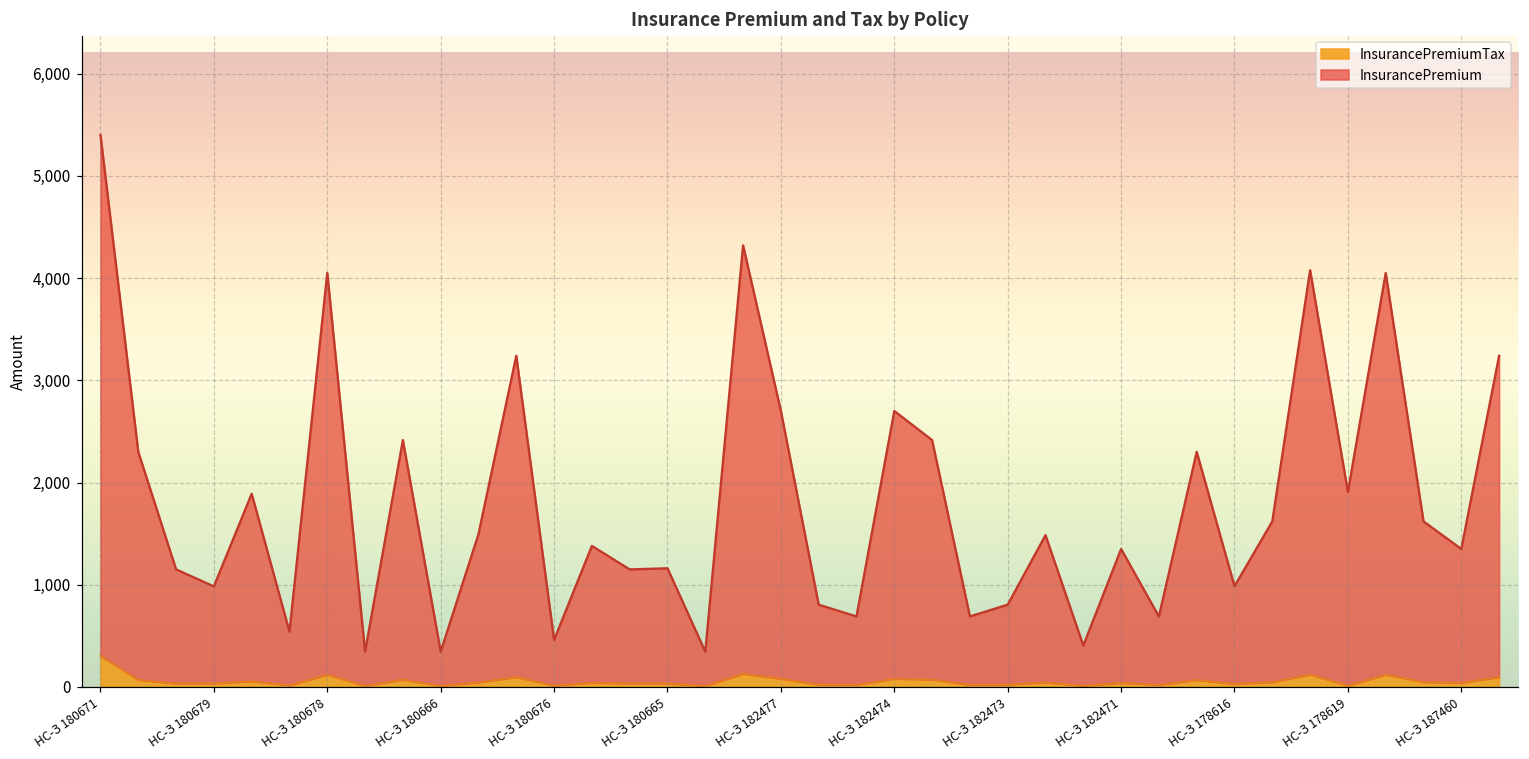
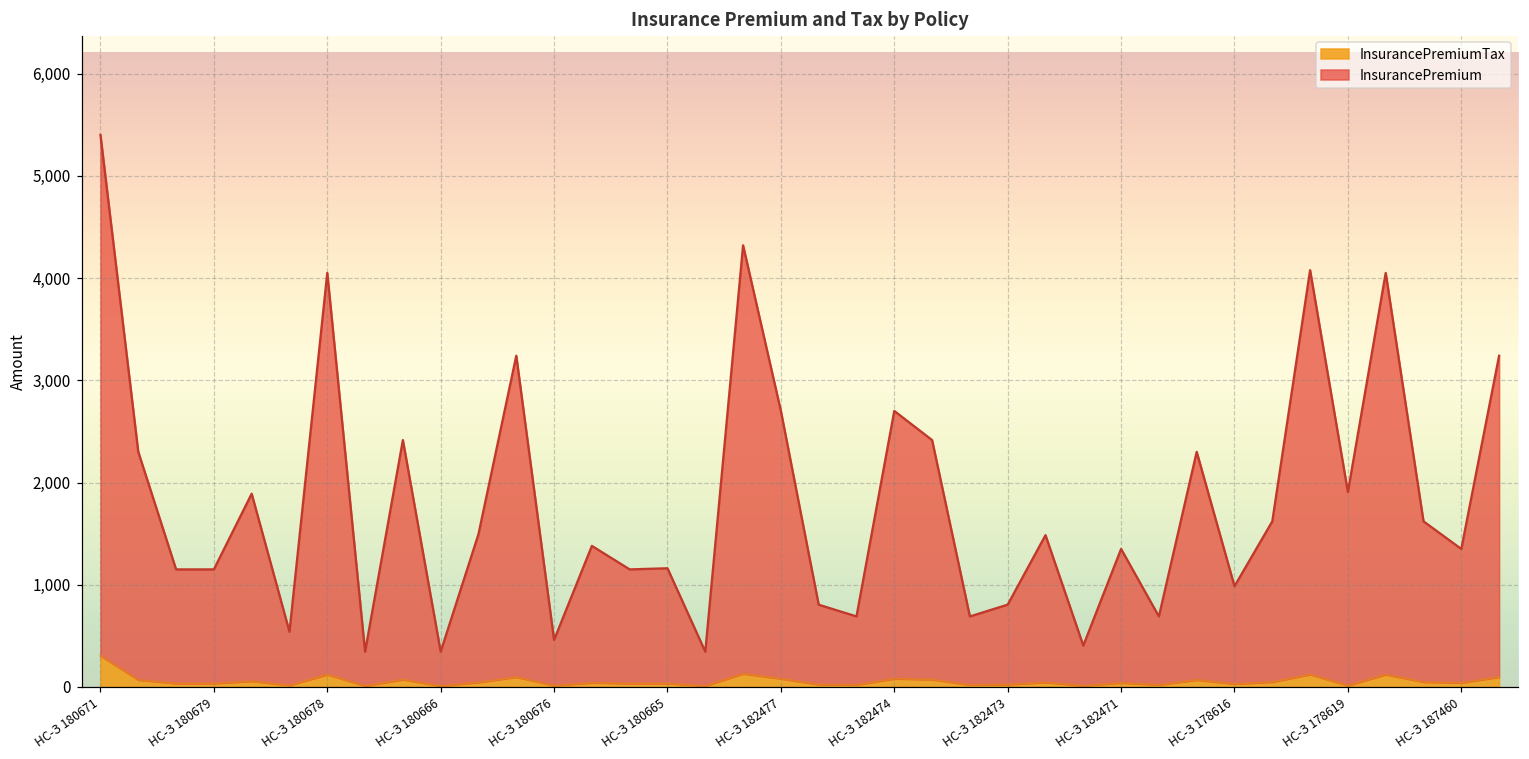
InsurancePremium, НС-З 180679: 1,000 -> 1,200
